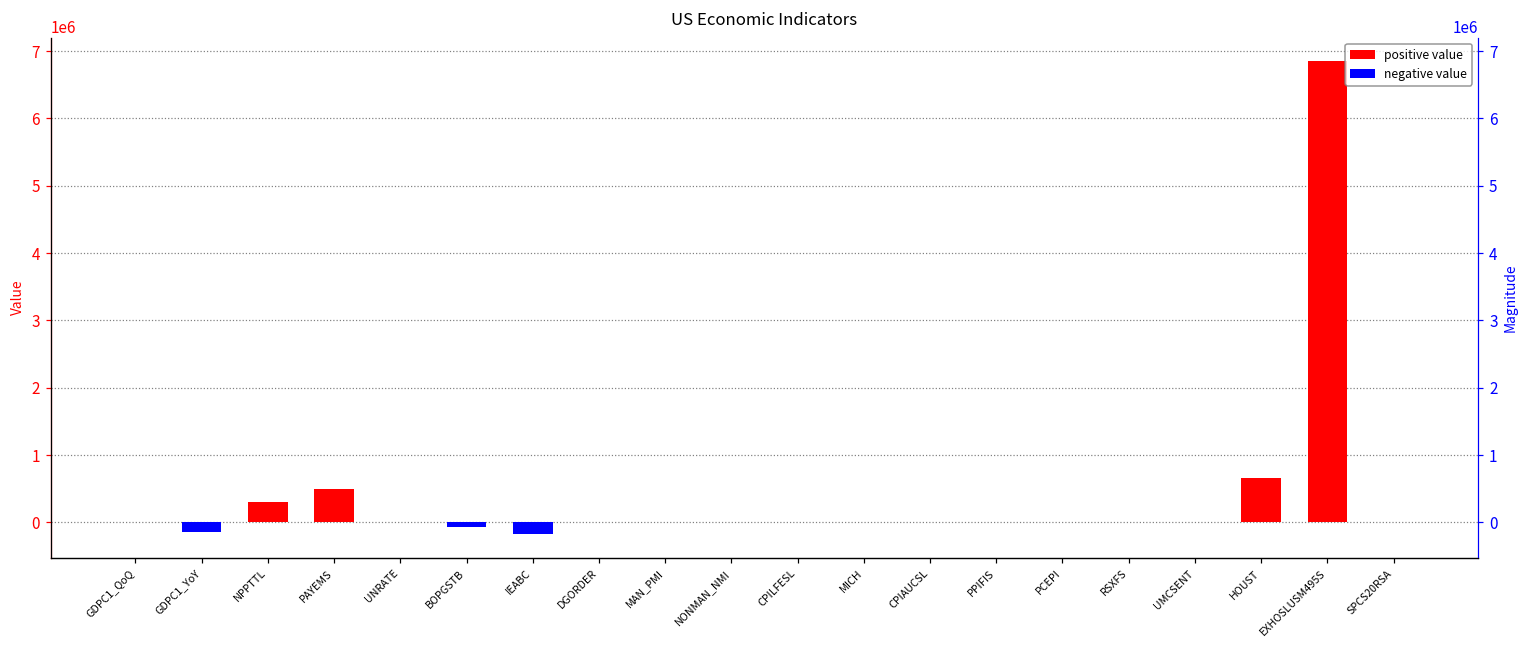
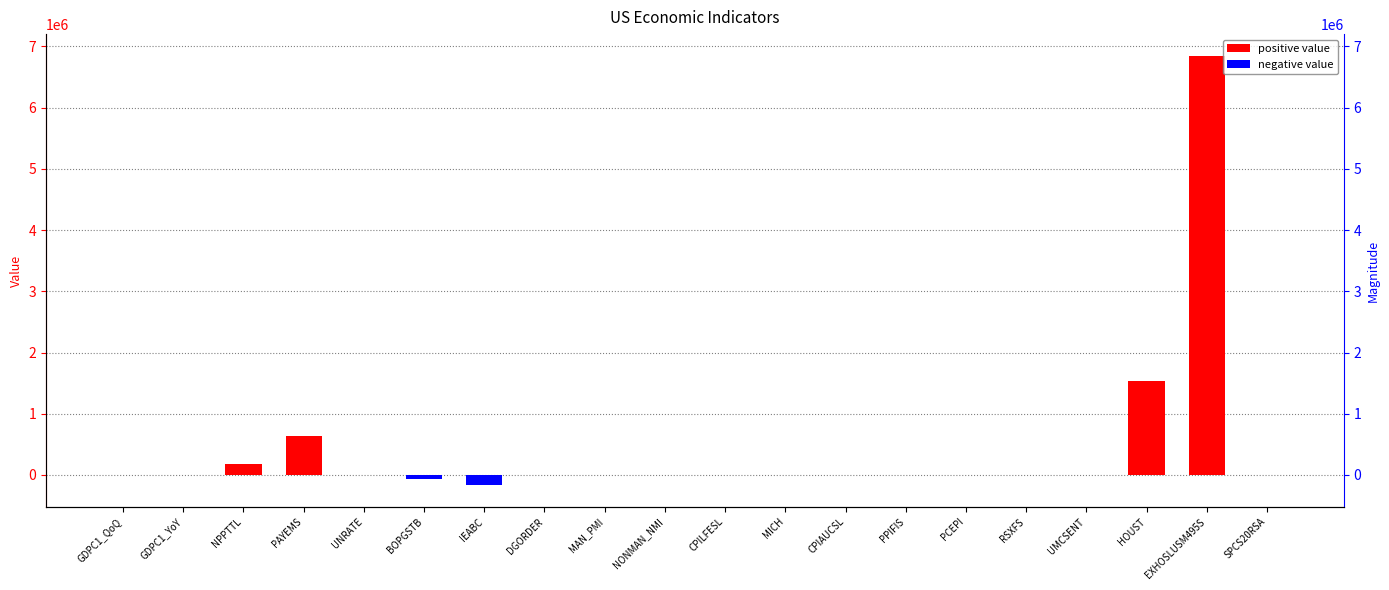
GDPC1_YoY: -100000 -> 0
NPPTTL: 300000 -> 200000
PAYEMS: 500000 -> 600000
HOUST: 700000 -> 1500000
